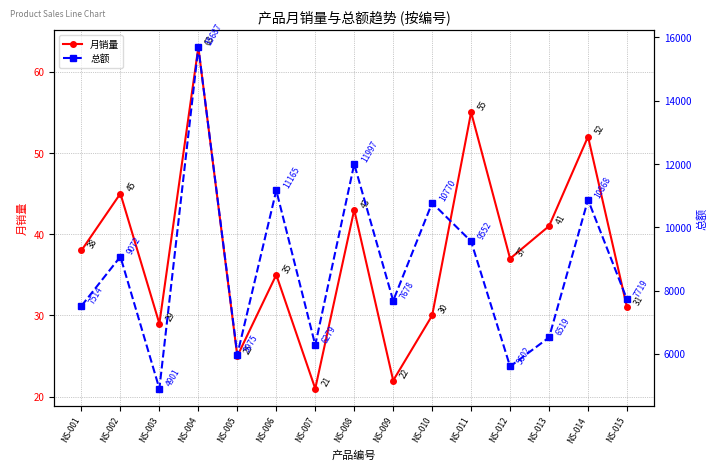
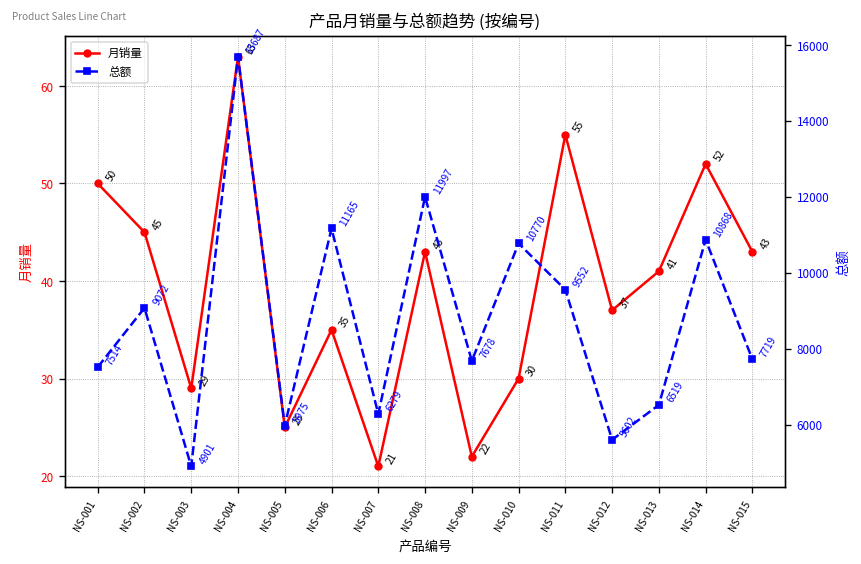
月销量, NS-001: 38 -> 50
月销量, NS-015: 31 -> 43
